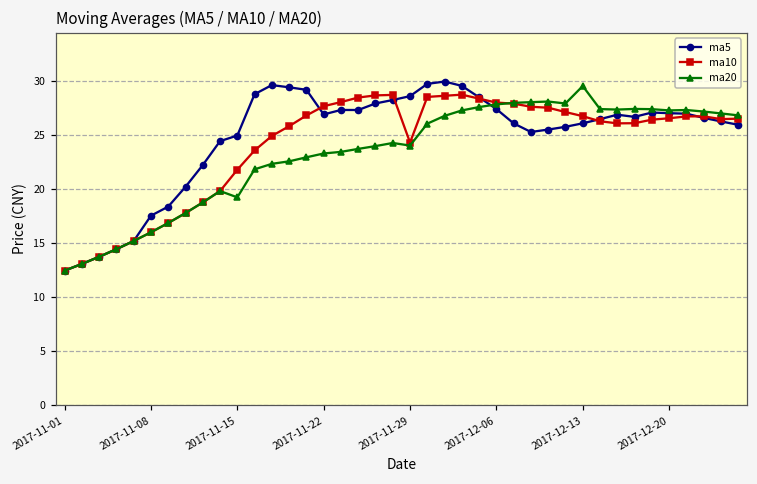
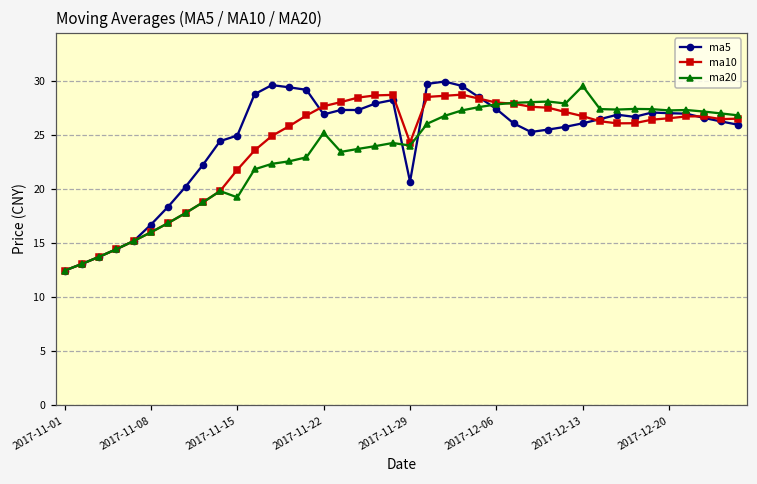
ma5, 2017-11-08: 18 -> 17
ma20, 2017-11-22: 23 -> 25
ma5, 2017-11-29: 29 -> 21
